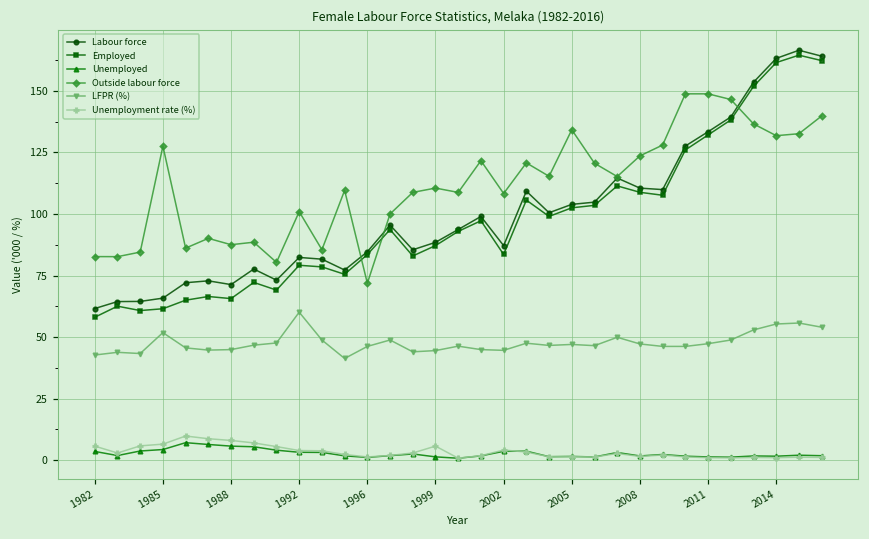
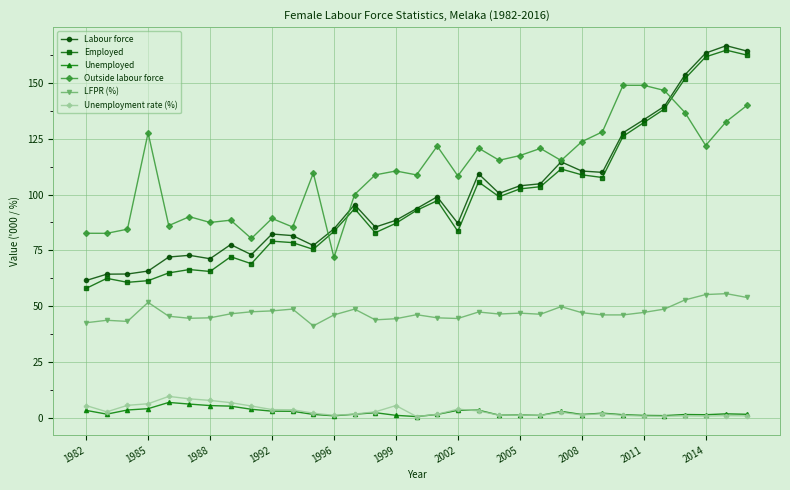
Outside labour force, 1992: 101 -> 89
LFPR (%), 1992: 60 -> 48
Outside labour force, 2005: 134 -> 117
Outside labour force, 2014: 132 -> 122
